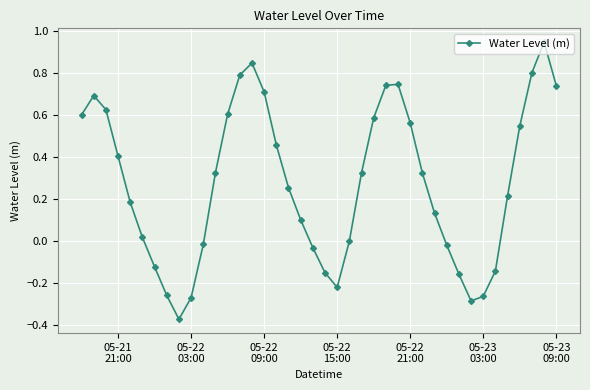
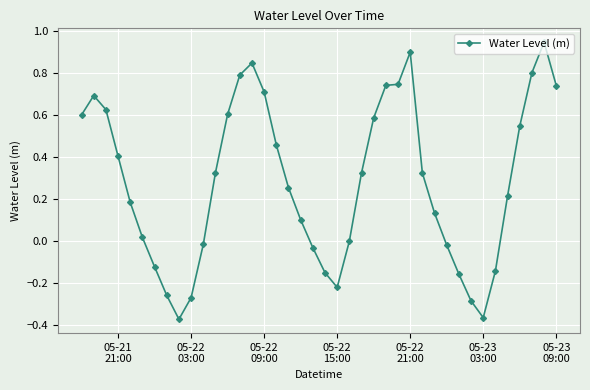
05-22 21:00: 0.56 -> 0.90
05-23 03:00: -0.27 -> -0.37
